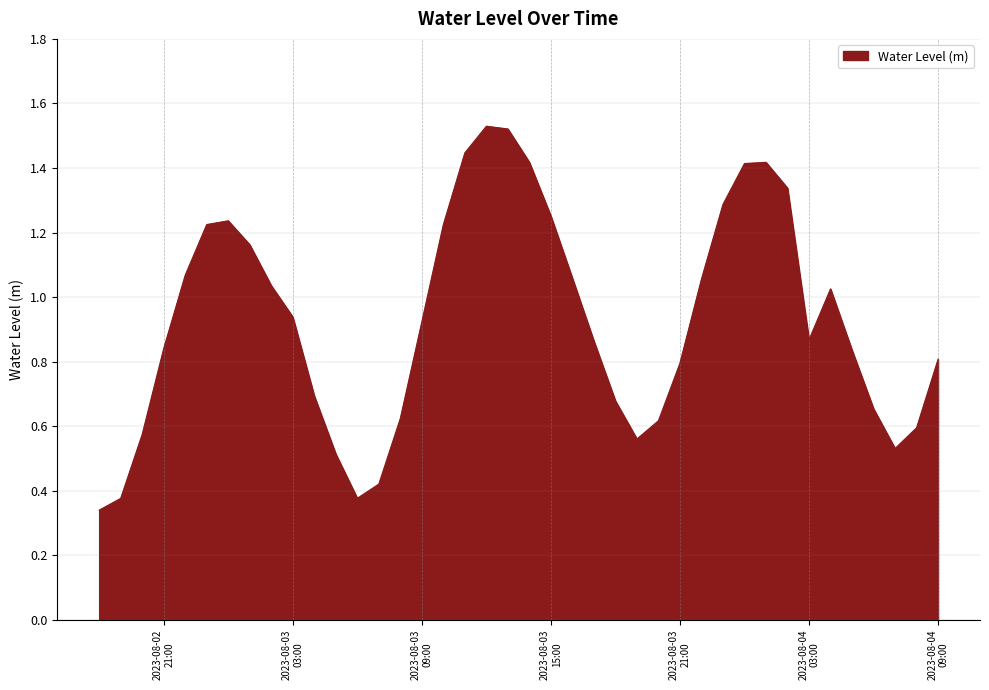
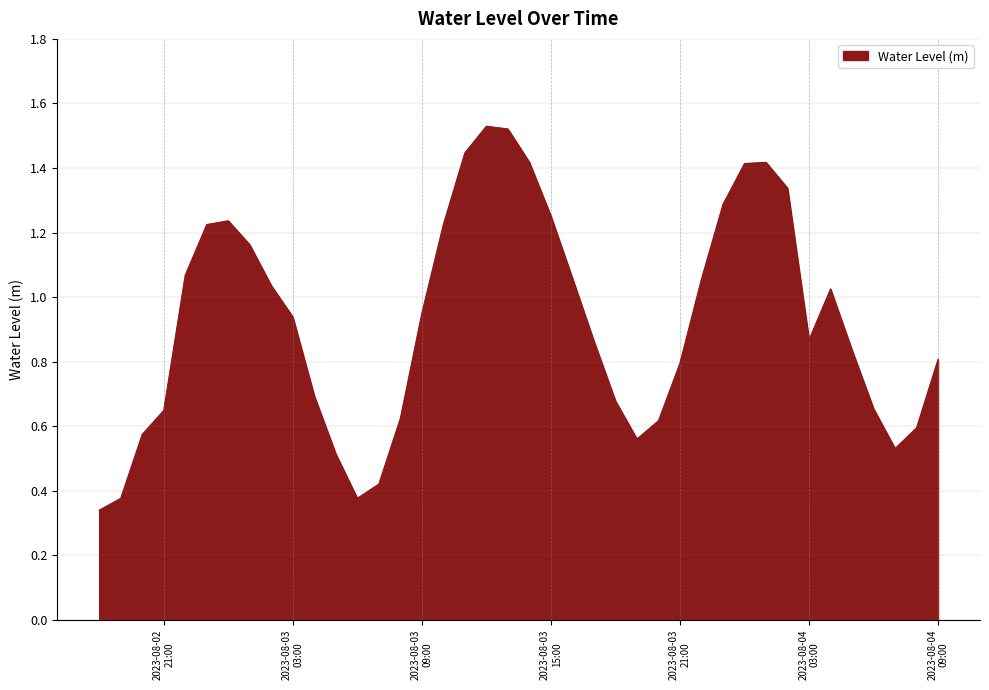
2023-08-02 21:00: 0.84 -> 0.65
2023-08-03 09:00: 0.92 -> 0.95
